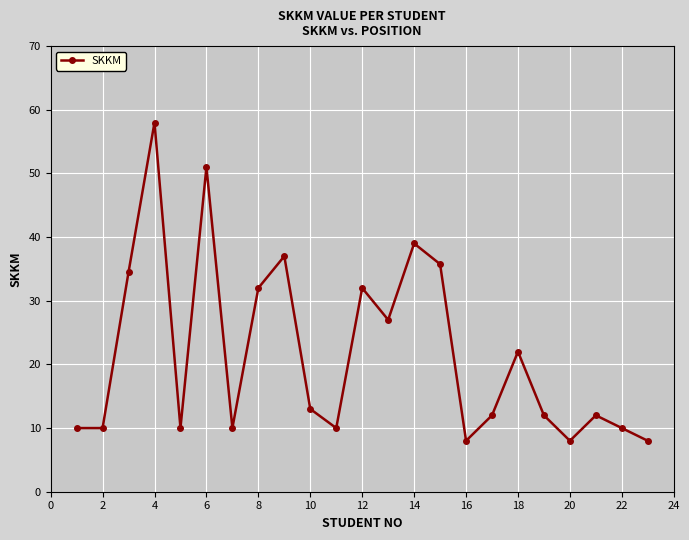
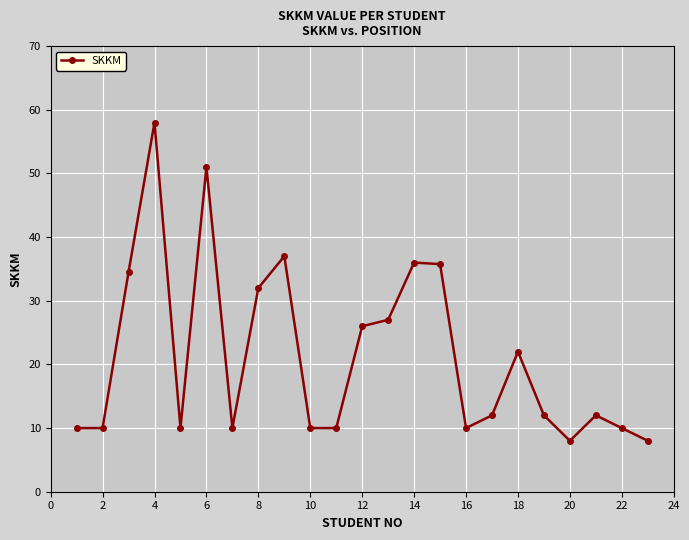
10: 13 -> 10
12: 32 -> 26
14: 39 -> 36
16: 8 -> 10
